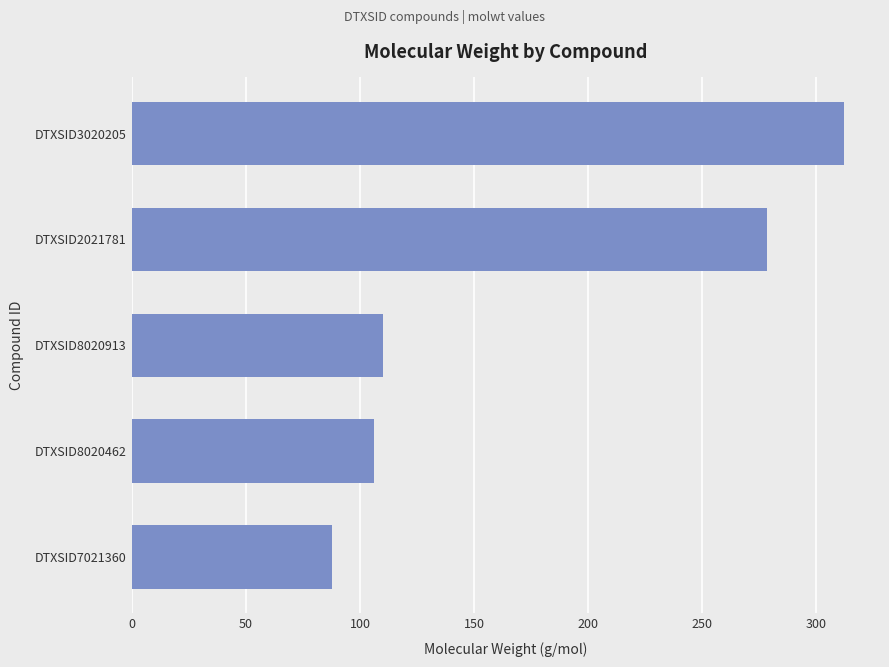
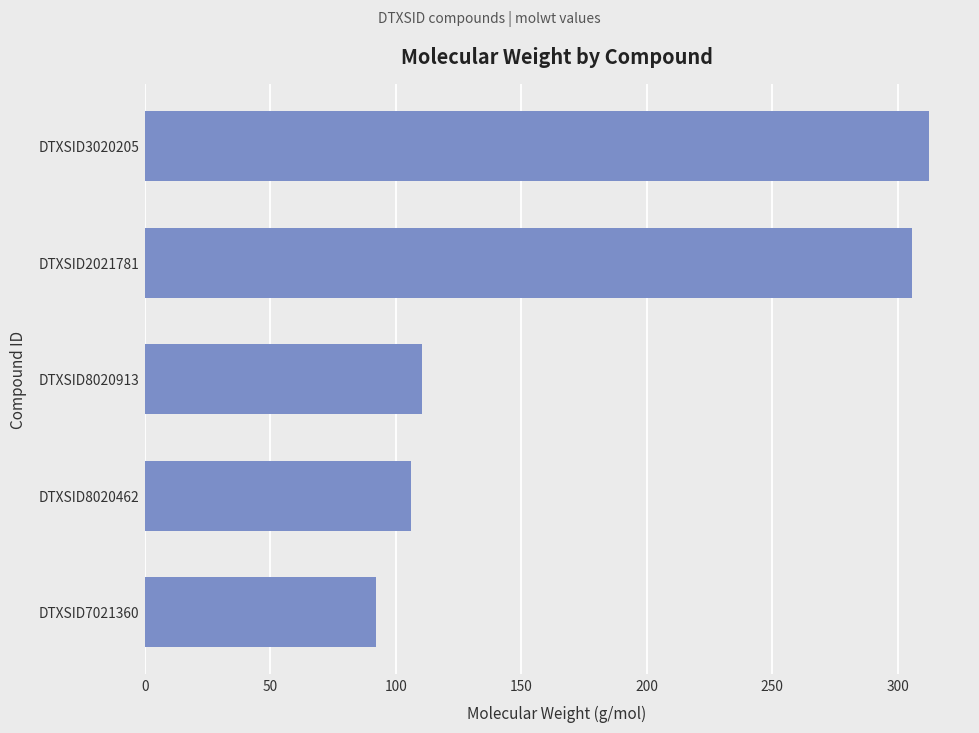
DTXSID2021781: 278 -> 306
DTXSID7021360: 88 -> 92
